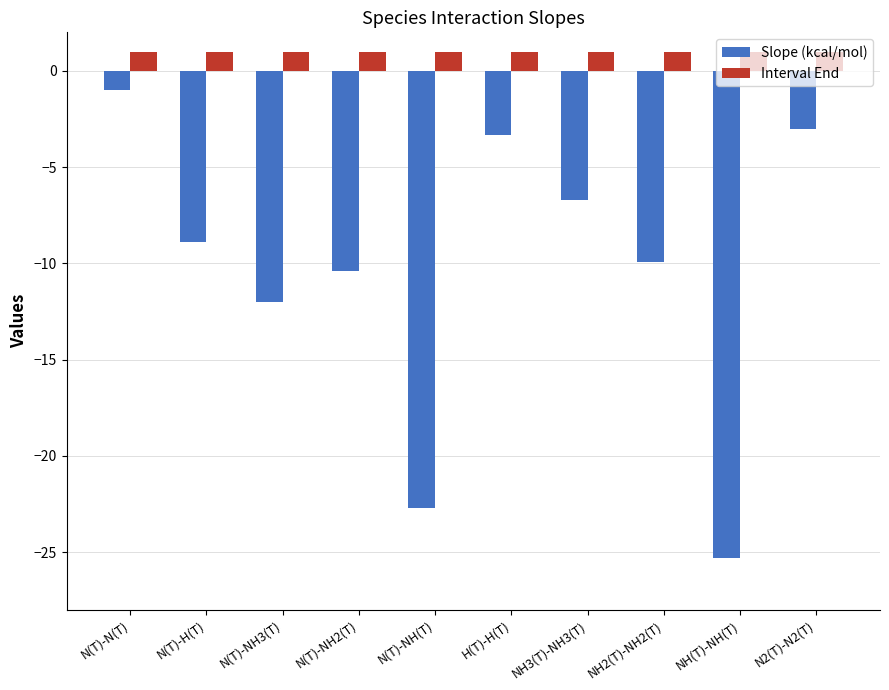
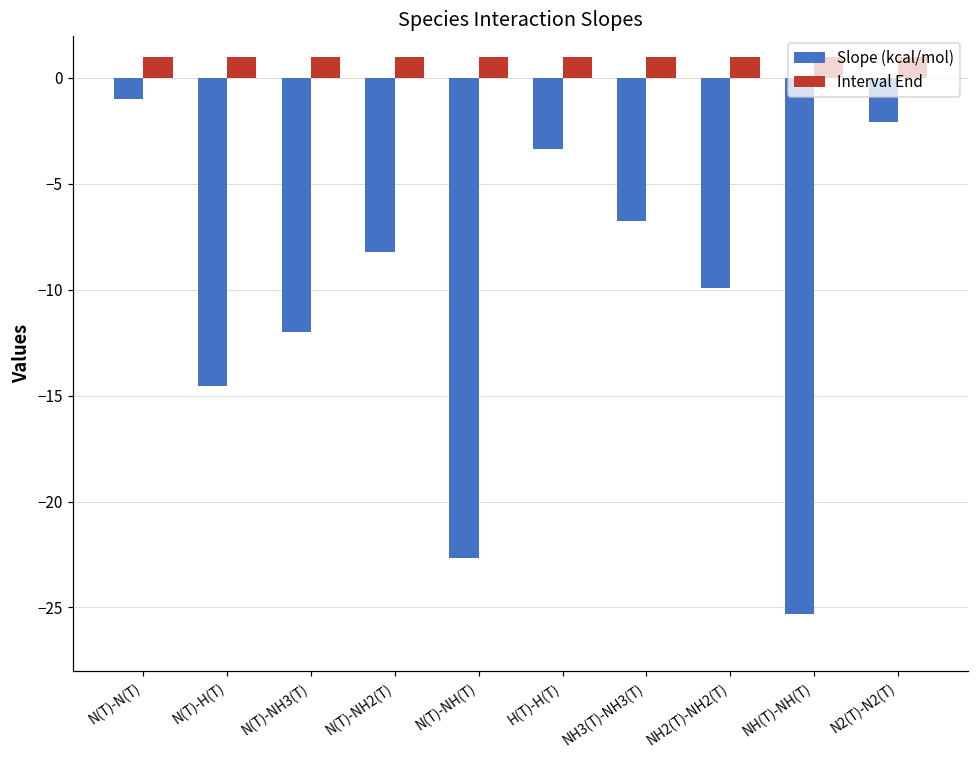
Slope (kcal/mol), N(T)-H(T): -8.9 -> -14.6
Slope (kcal/mol), N(T)-NH2(T): -10.4 -> -8.2
Slope (kcal/mol), N2(T)-N2(T): -3.0 -> -2.1
